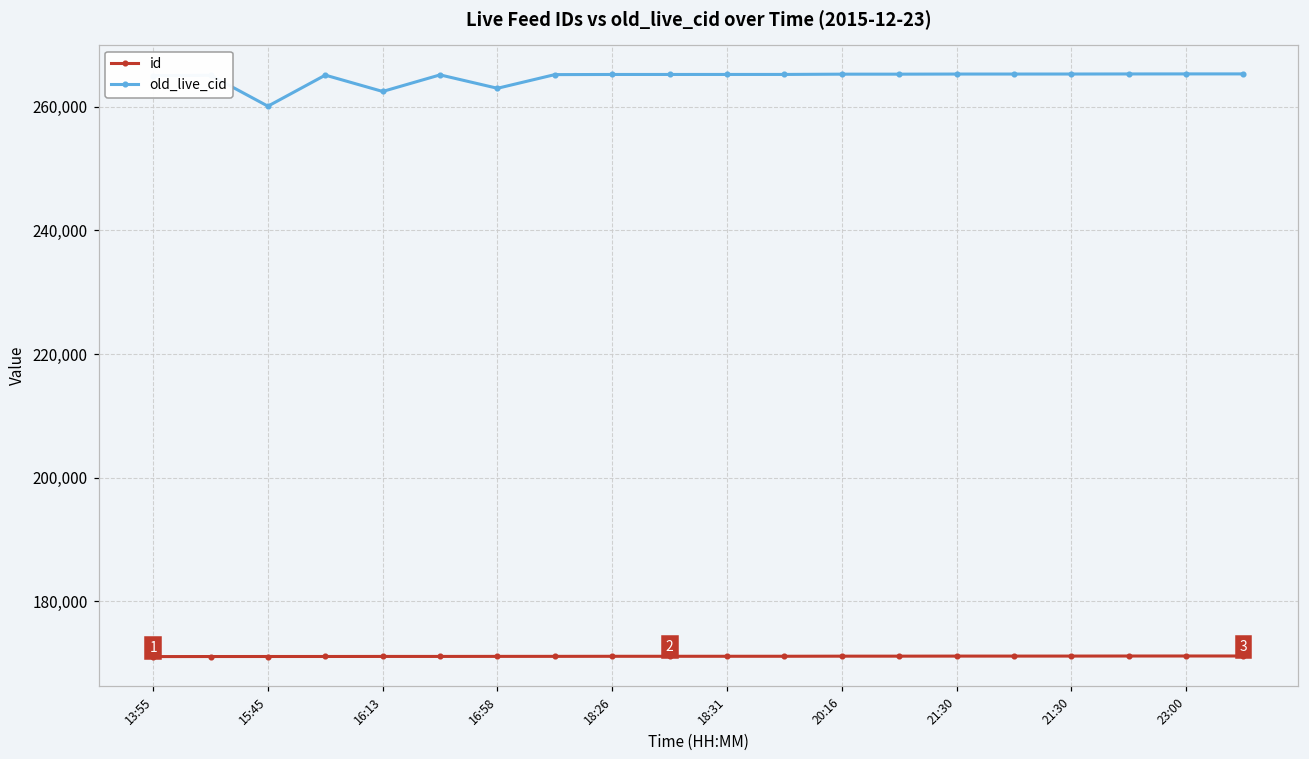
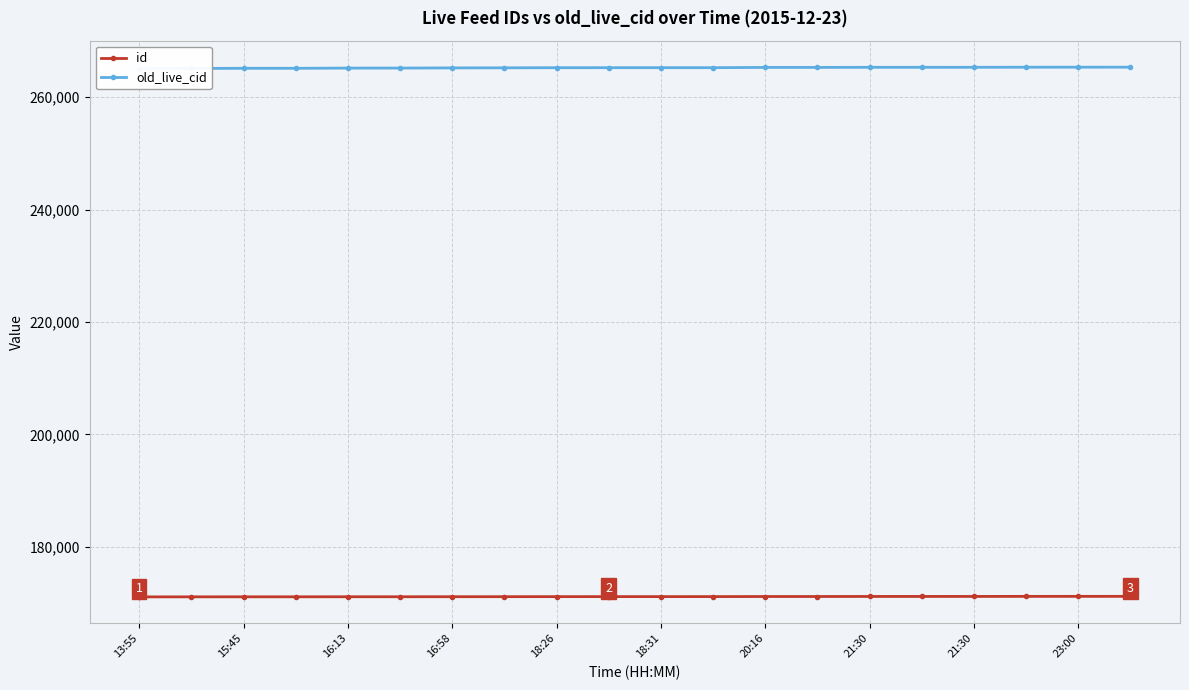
old_live_cid, 15:45: 260,000 -> 265,000
old_live_cid, 16:13: 262,000 -> 265,000
old_live_cid, 16:58: 263,000 -> 265,000
